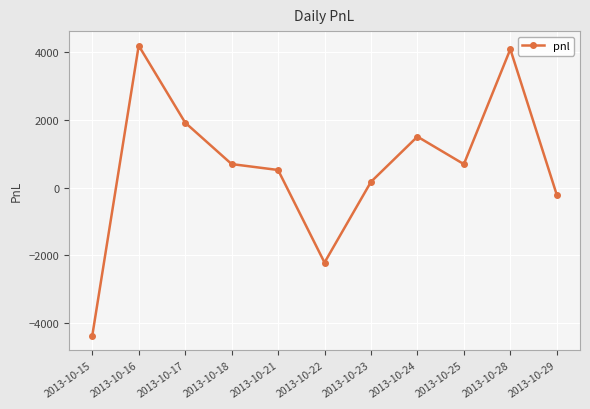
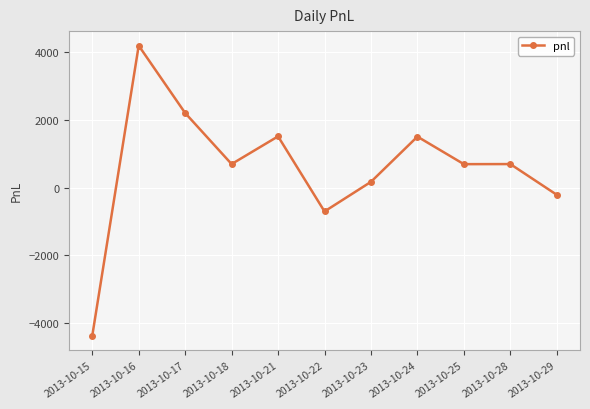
2013-10-17: 1900 -> 2200
2013-10-21: 500 -> 1500
2013-10-22: -2200 -> -700
2013-10-28: 4100 -> 700
